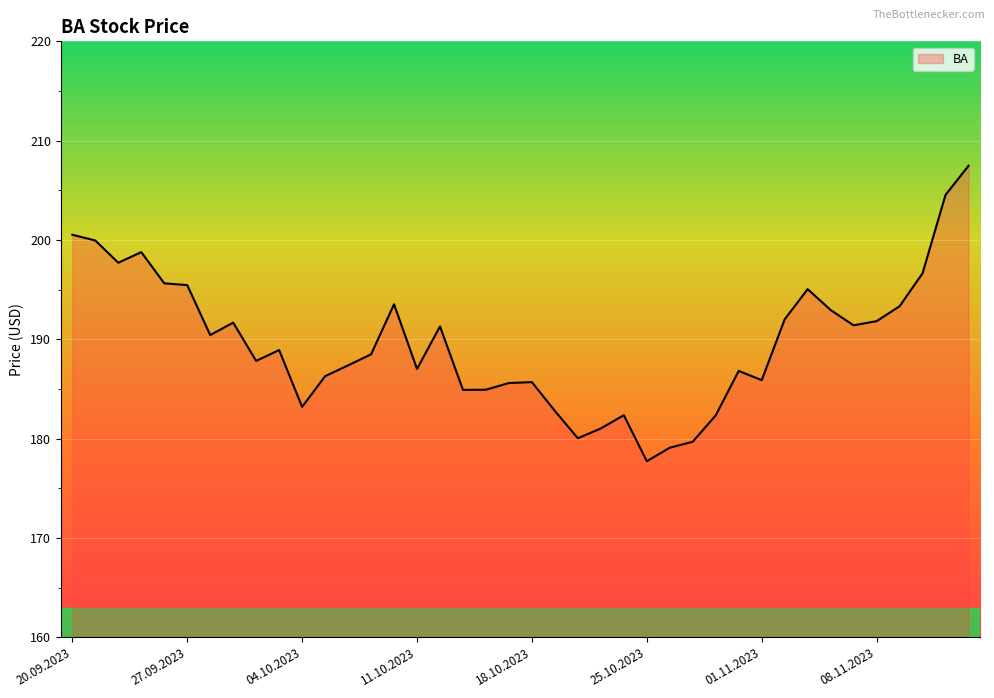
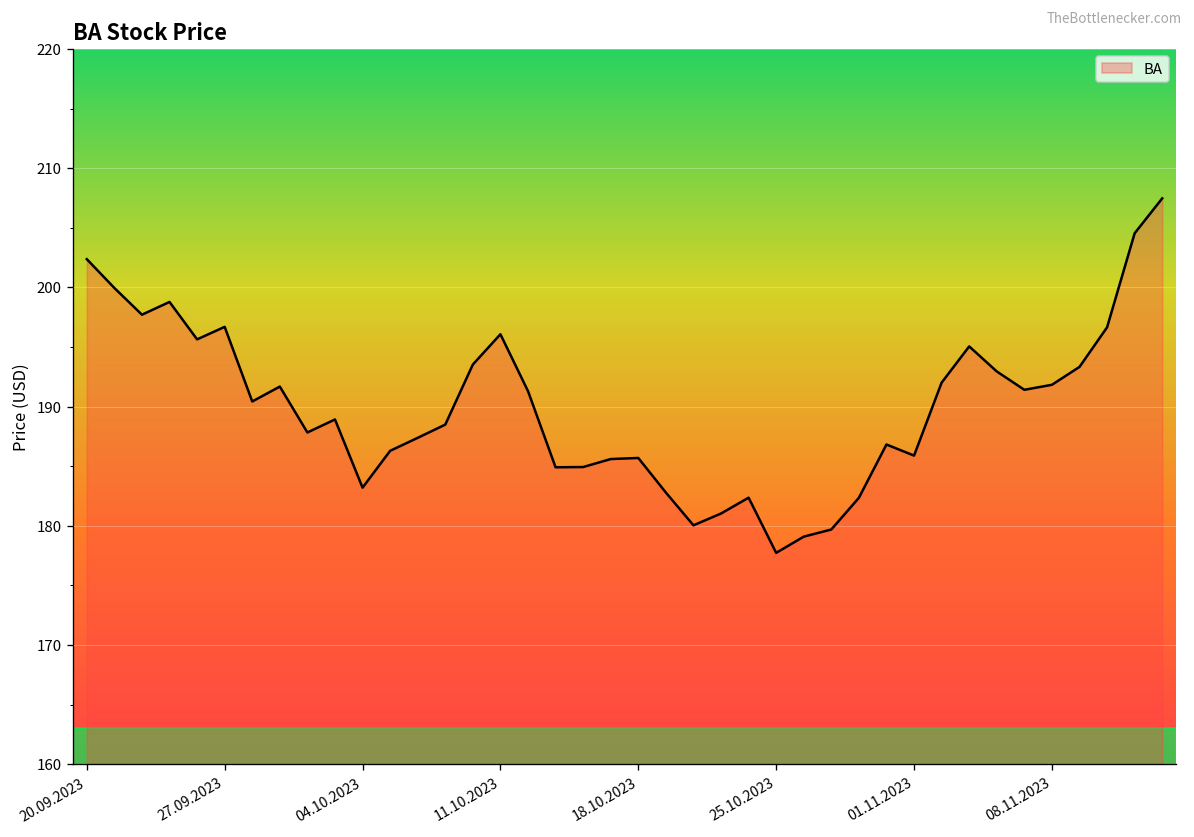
20.09.2023: 201 -> 202
27.09.2023: 195 -> 197
11.10.2023: 187 -> 196
